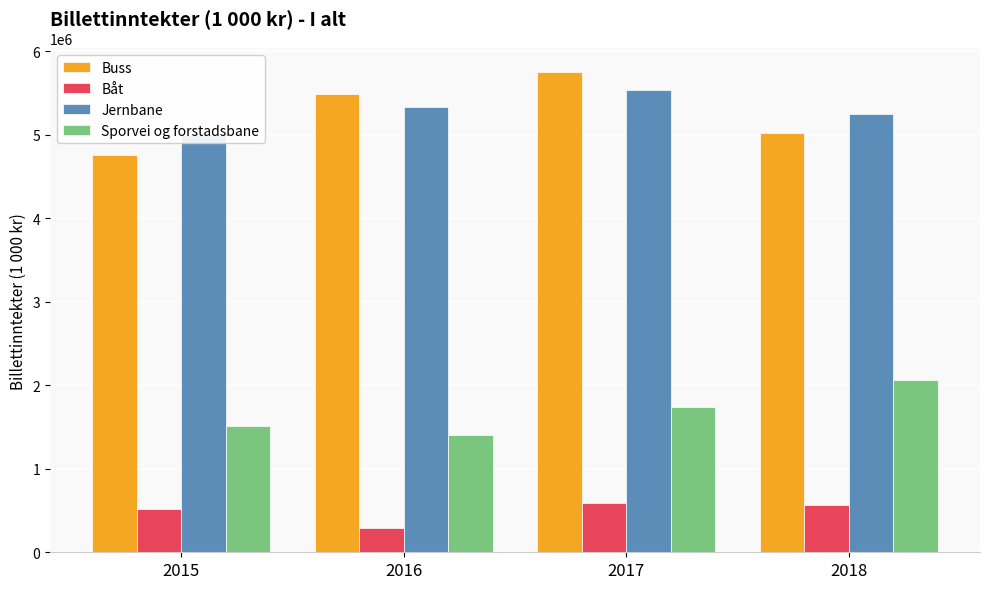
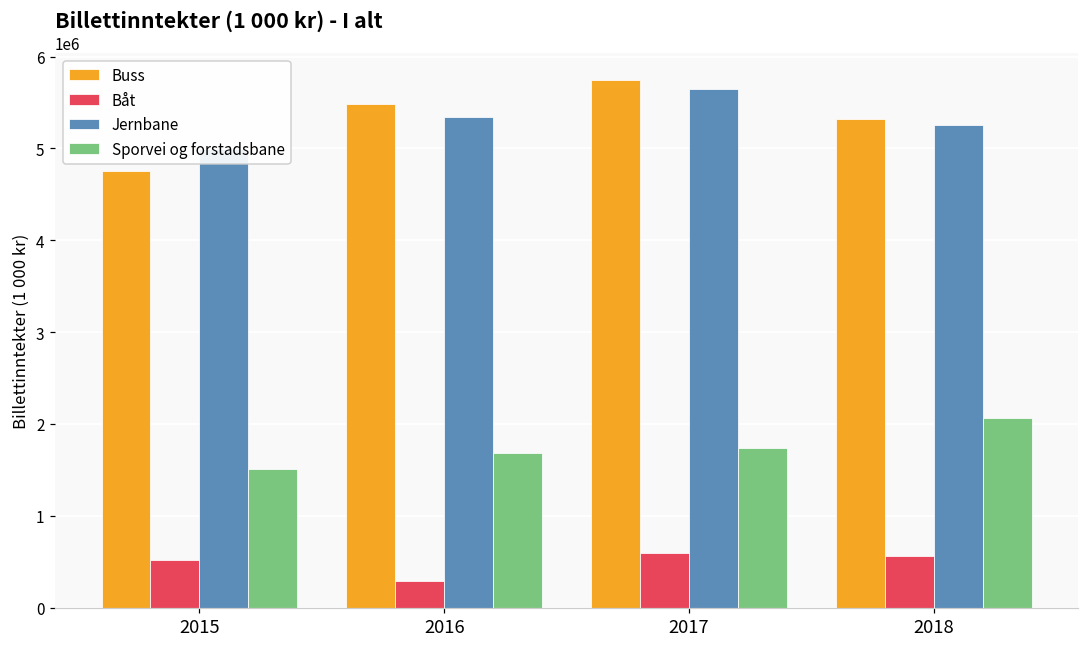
Sporvei og forstadsbane, 2016: 1400000 -> 1700000
Jernbane, 2017: 5500000 -> 5600000
Buss, 2018: 5000000 -> 5300000
